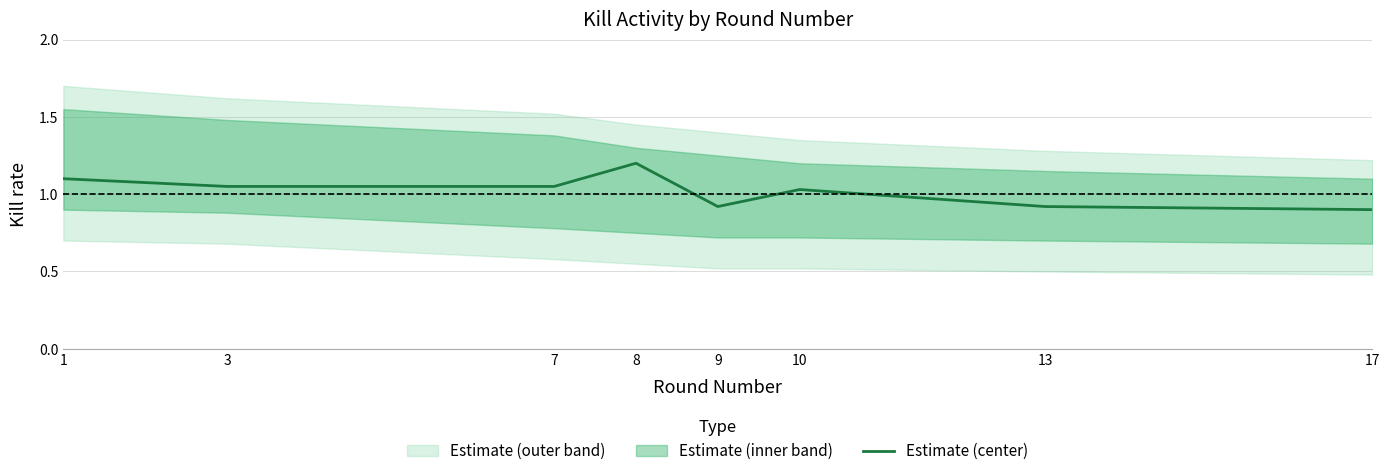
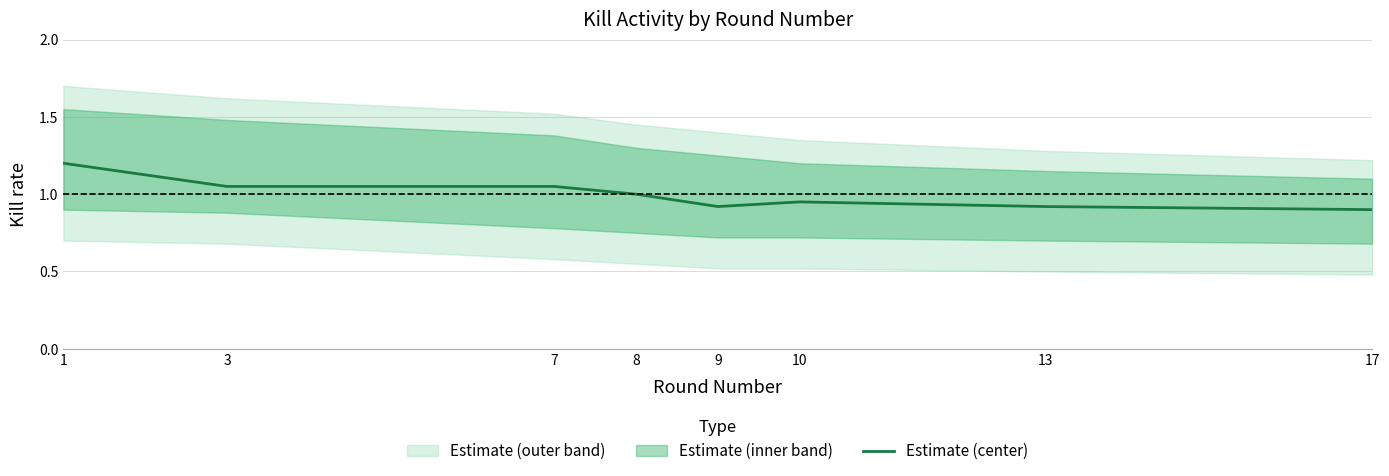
Estimate (center), 1: 1.1 -> 1.2
Estimate (center), 8: 1.2 -> 1.0
Estimate (center), 10: 1.03 -> 0.95
